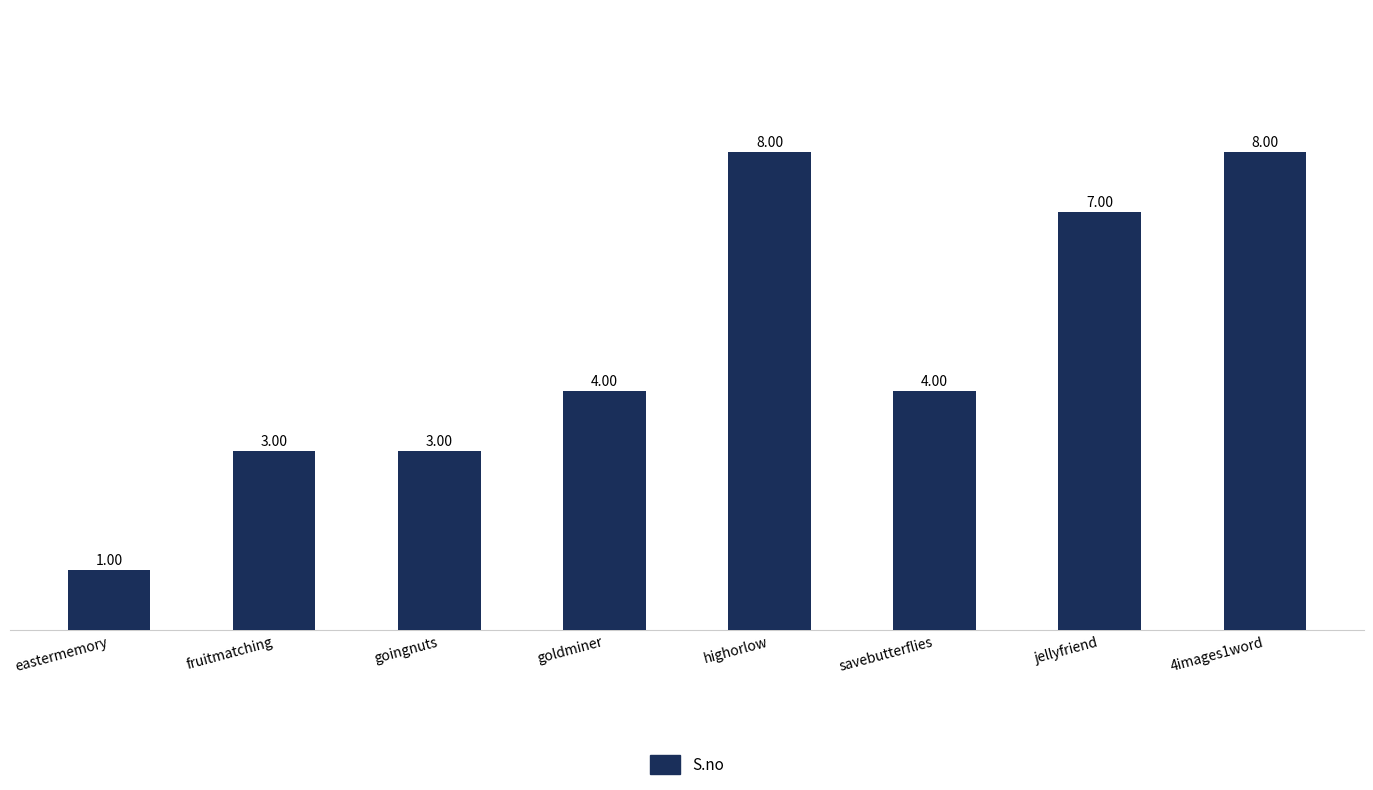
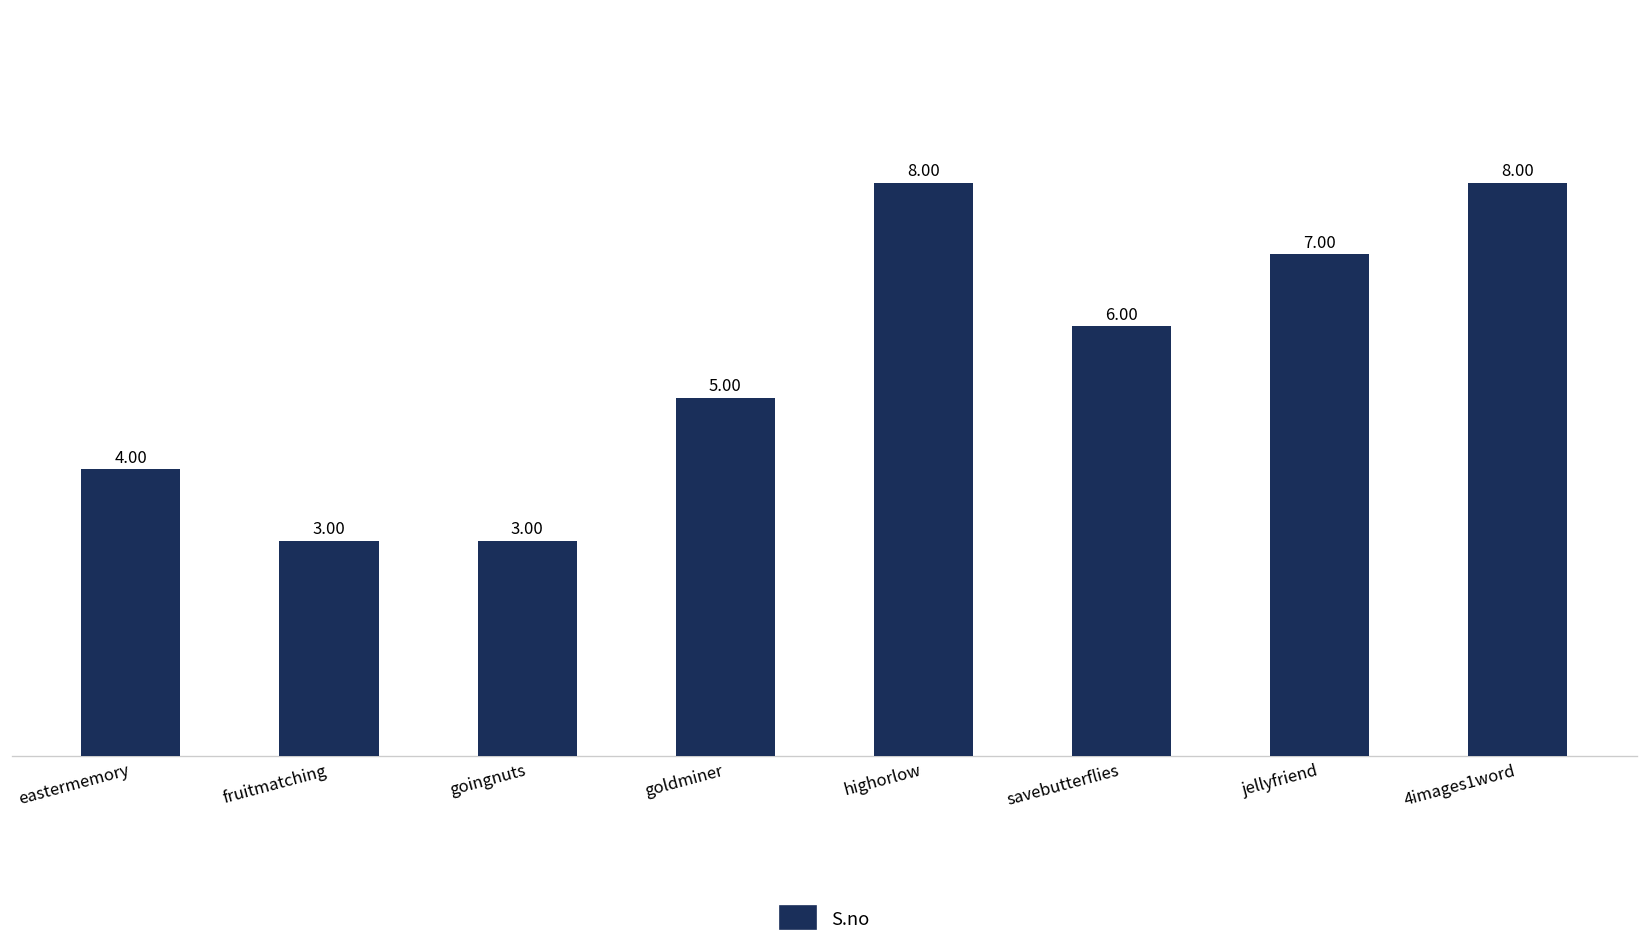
eastermemory: 1.00 -> 4.00
goldminer: 4.00 -> 5.00
savebutterflies: 4.00 -> 6.00
